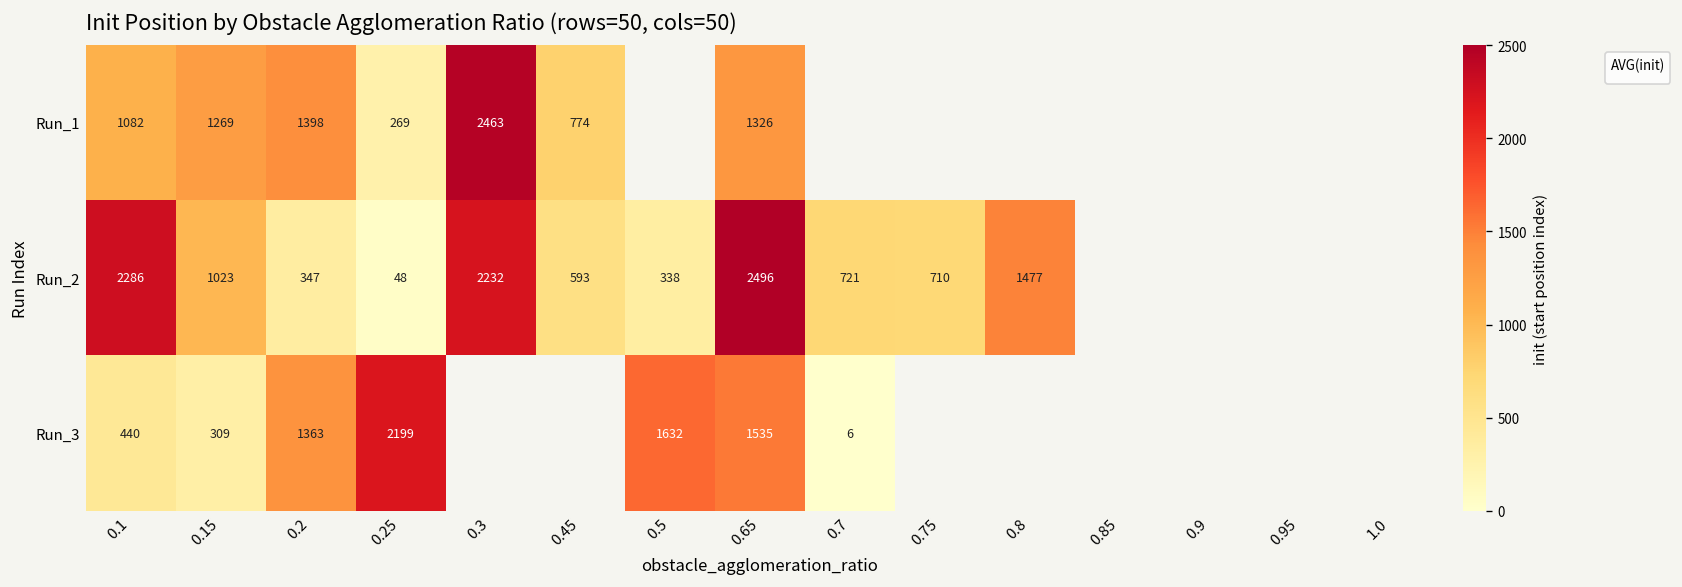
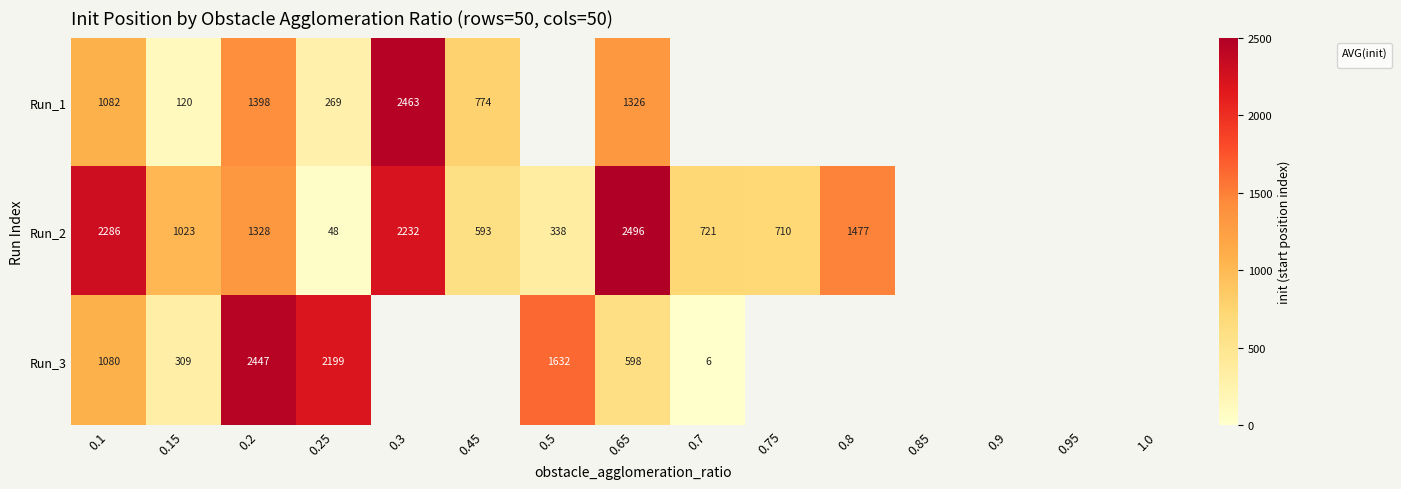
Run_1, 0.15: 1269 -> 120
Run_2, 0.2: 347 -> 1328
Run_3, 0.1: 440 -> 1080
Run_3, 0.2: 1363 -> 2447
Run_3, 0.65: 1535 -> 598
